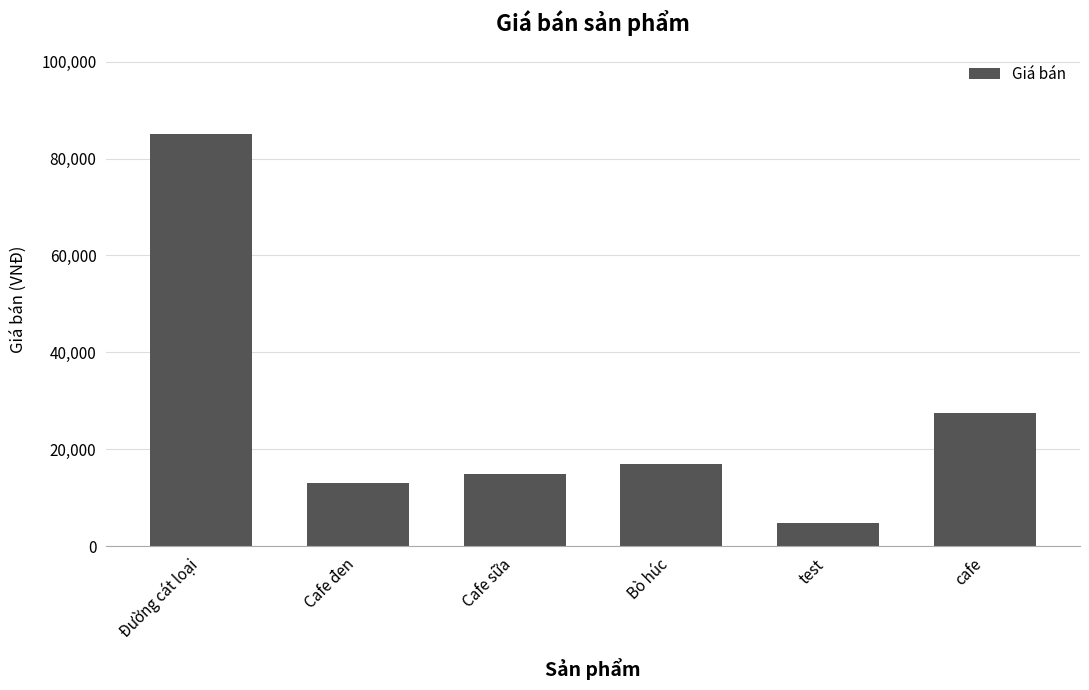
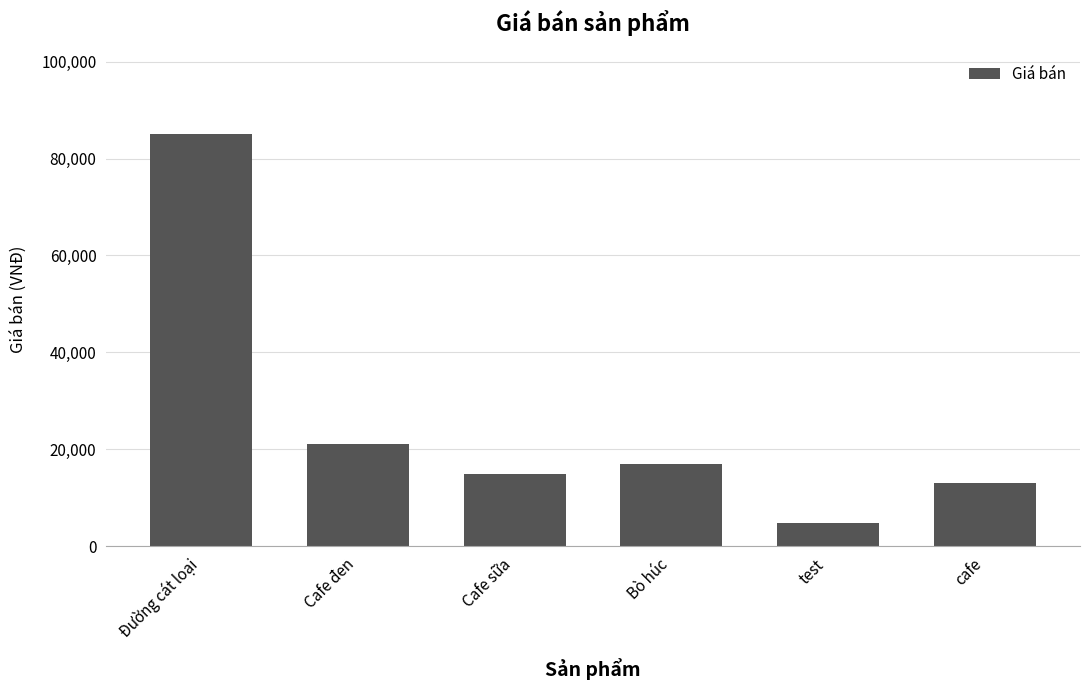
Cafe đen: 13,000 -> 21,000
cafe: 28,000 -> 13,000
